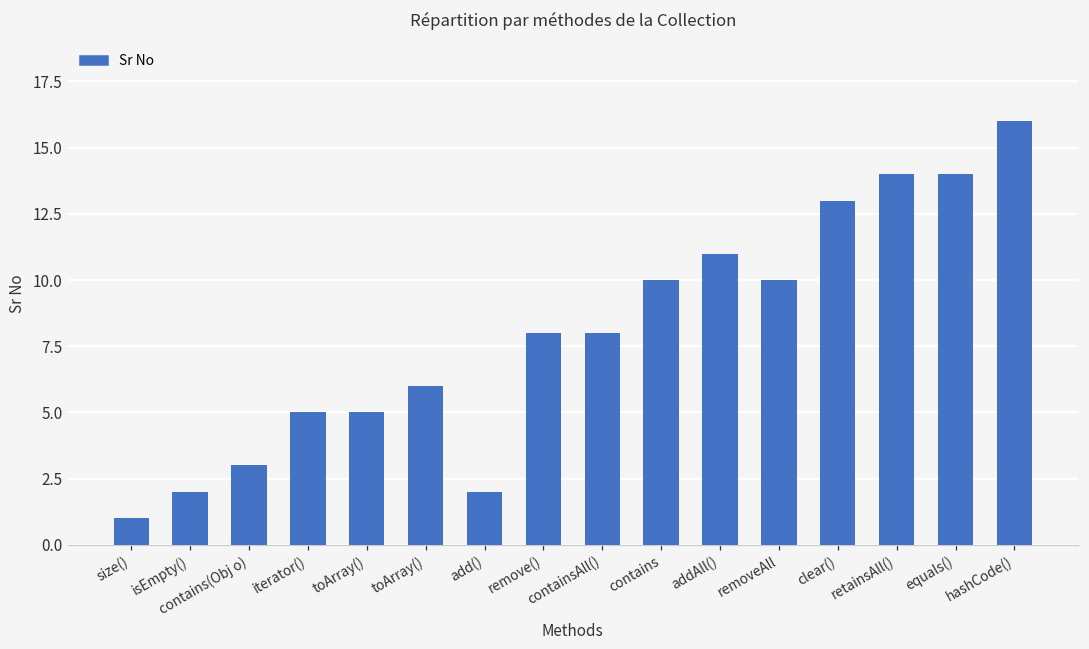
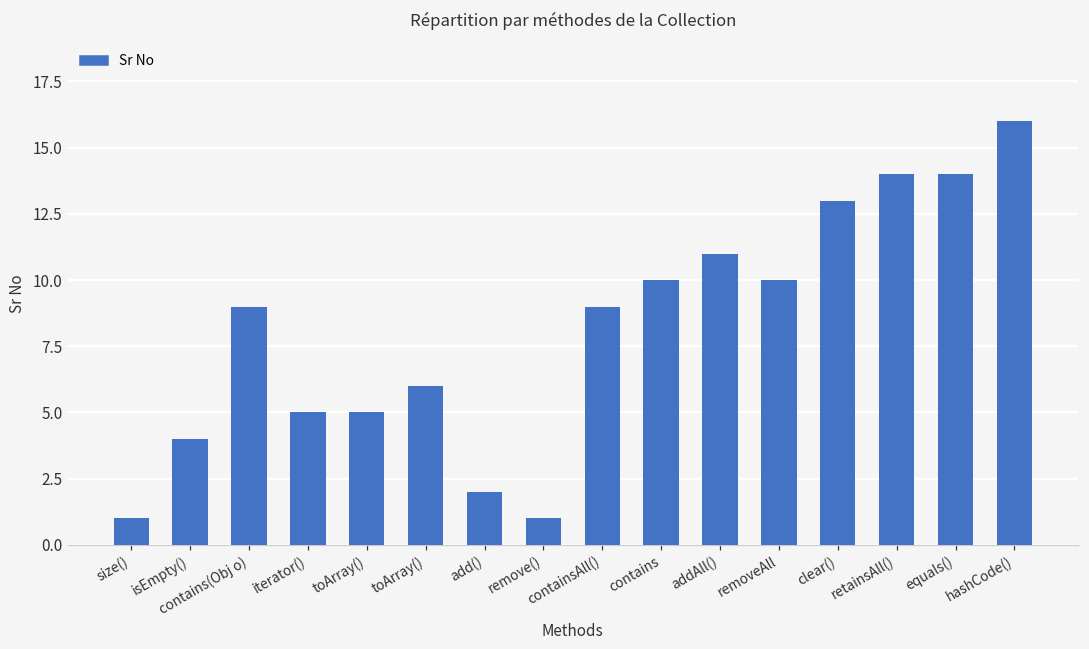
isEmpty(): 2 -> 4
contains(Obj o): 3 -> 9
remove(): 8 -> 1
containsAll(): 8 -> 9
